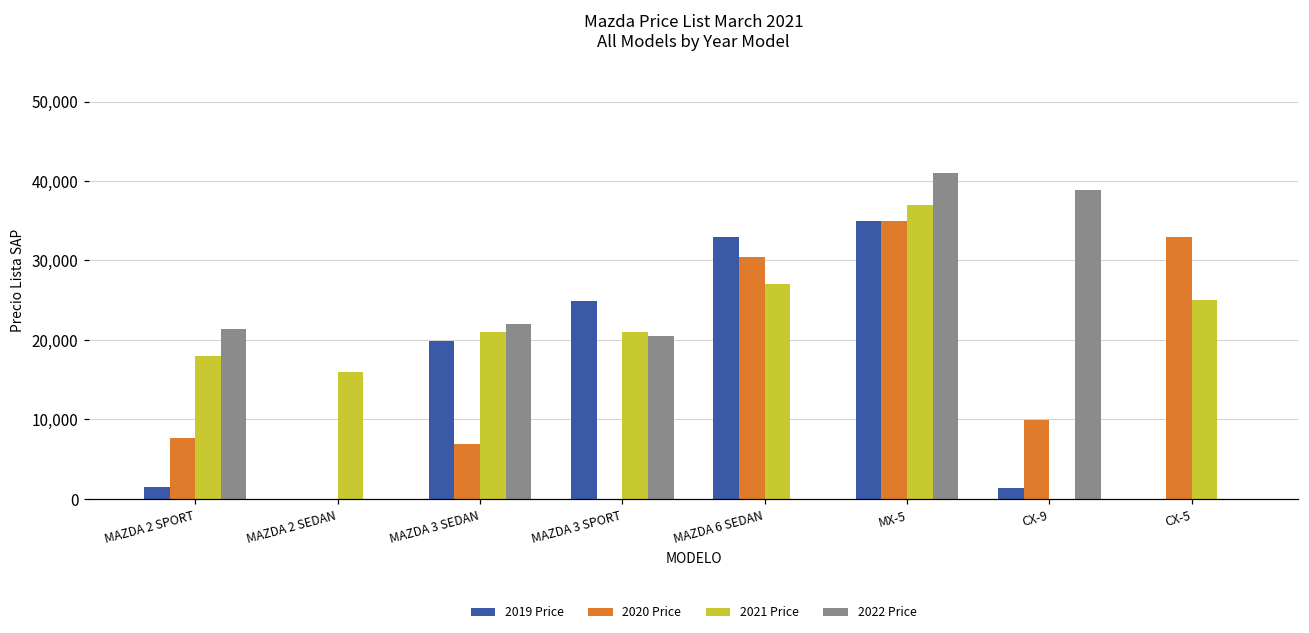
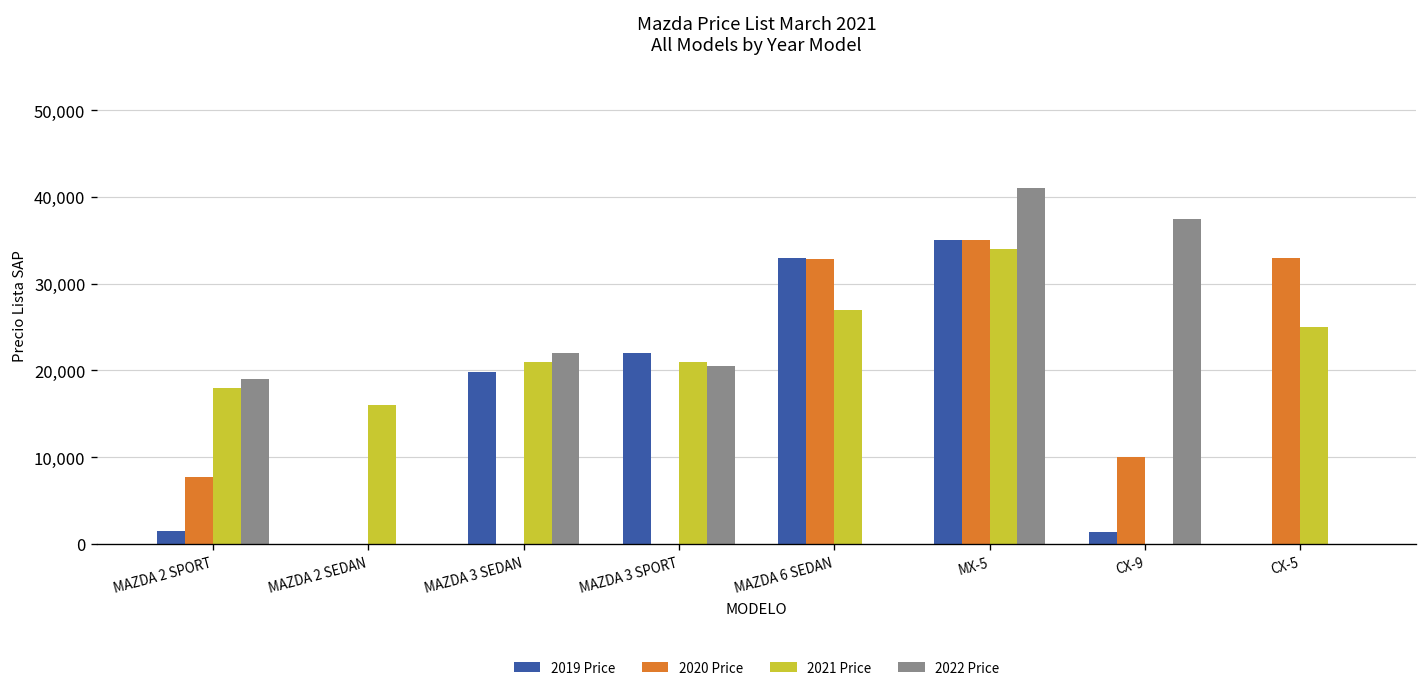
2022 Price, MAZDA 2 SPORT: 21,000 -> 19,000
2020 Price, MAZDA 3 SEDAN: 7,000 -> 0
2019 Price, MAZDA 3 SPORT: 25,000 -> 22,000
2020 Price, MAZDA 6 SEDAN: 30,000 -> 33,000
2021 Price, MX-5: 37,000 -> 34,000
2022 Price, CX-9: 39,000 -> 37,000
